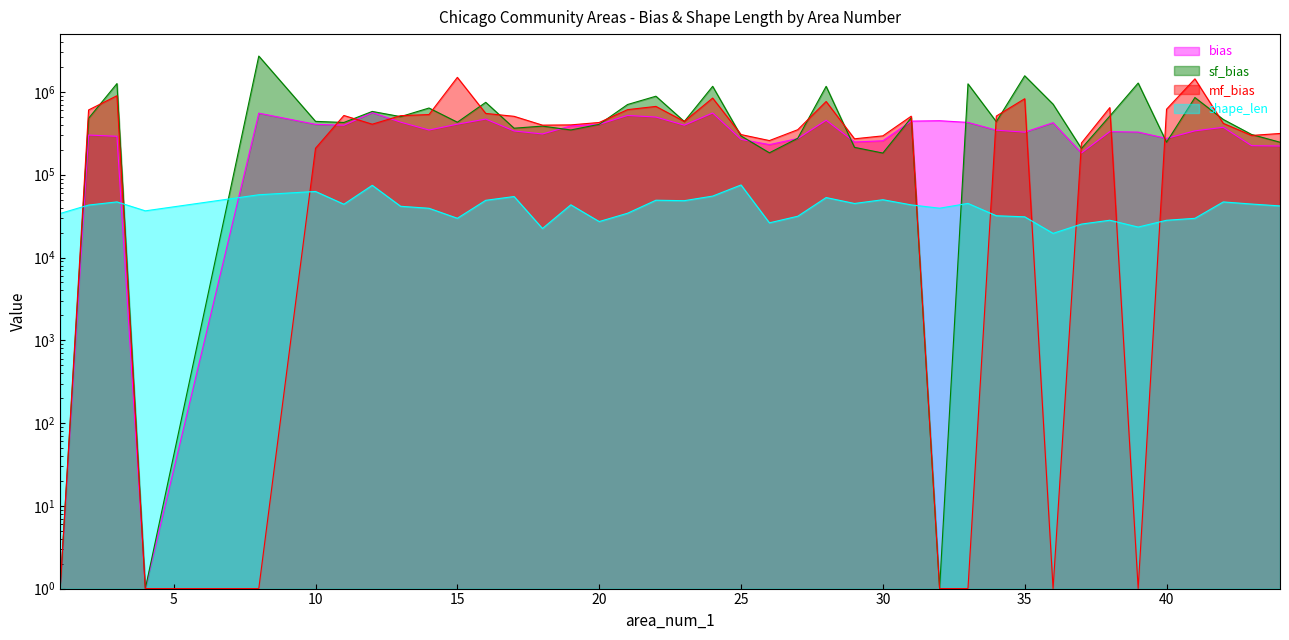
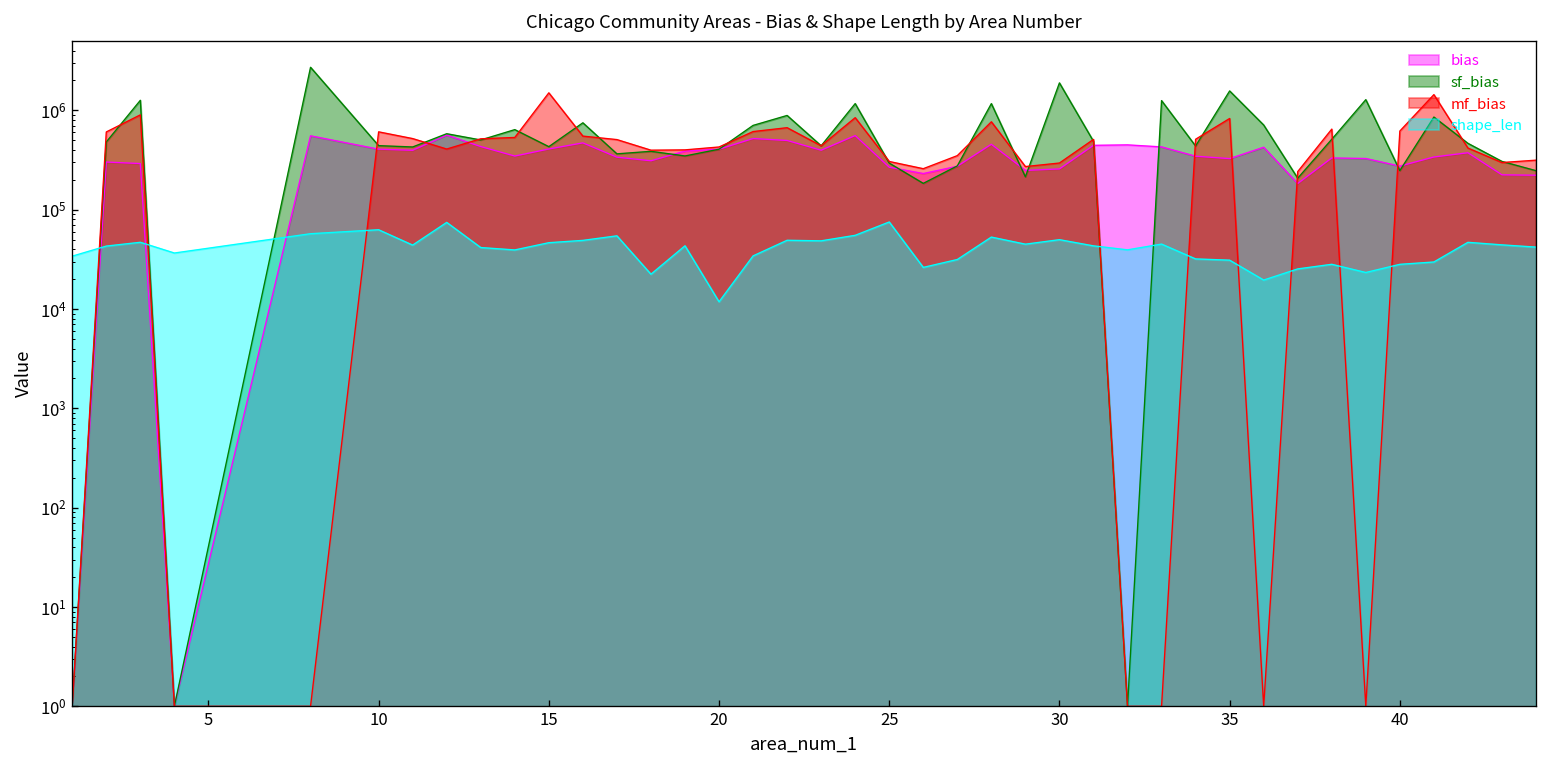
mf_bias, 10: 210000 -> 600000
shape_len, 15: 30000 -> 50000
shape_len, 20: 27000 -> 12000
sf_bias, 30: 180000 -> 1900000
